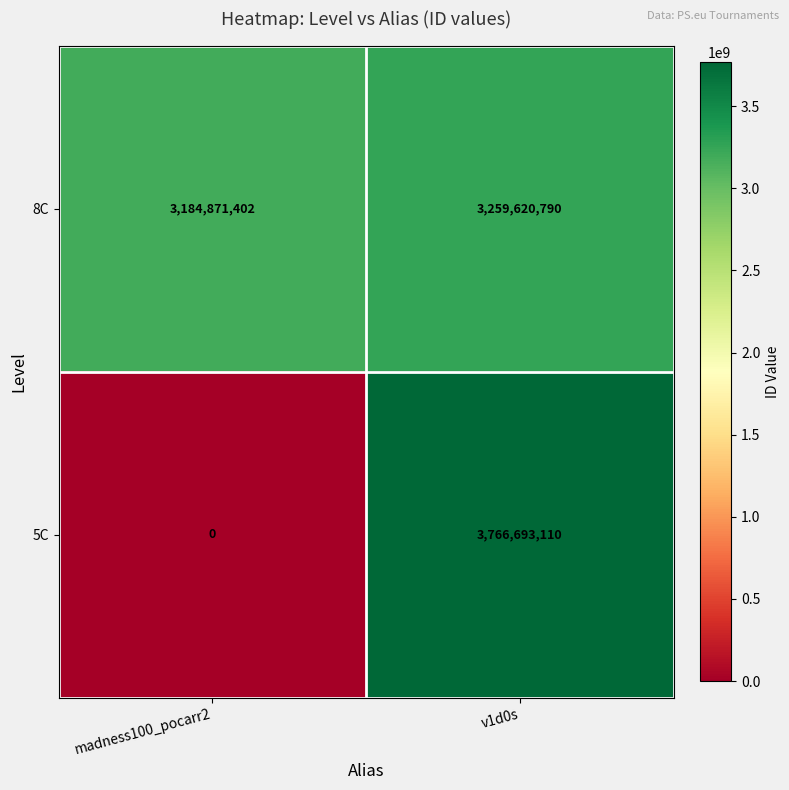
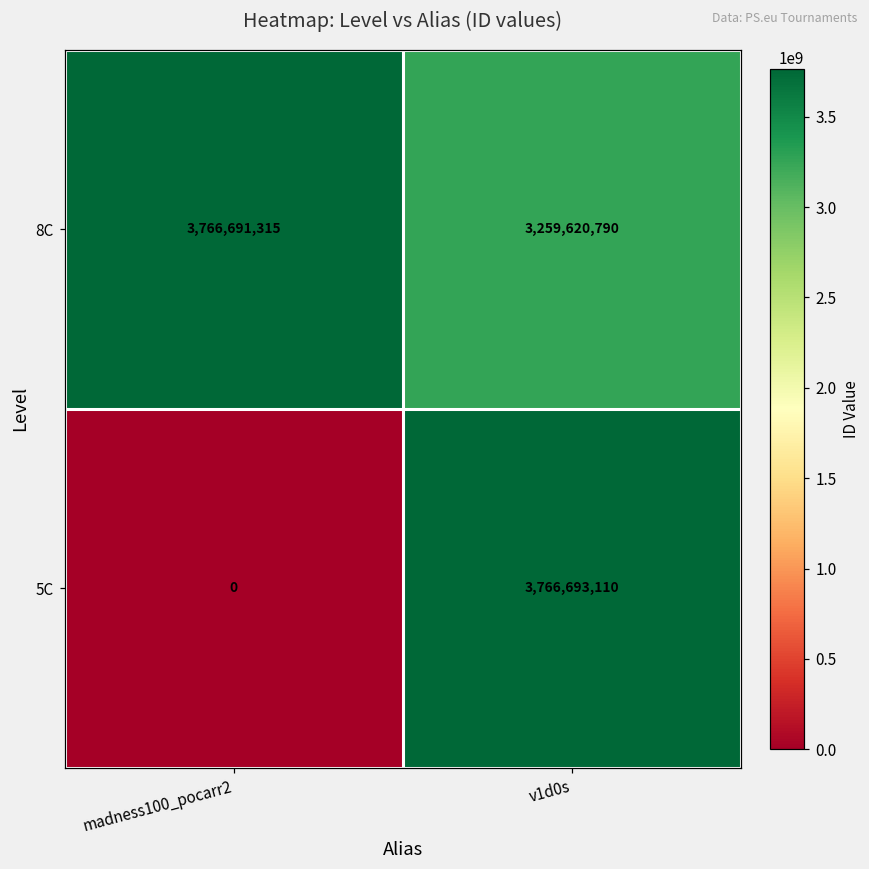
8C, madness100_pocarr2: 3,184,871,402 -> 3,766,691,315
